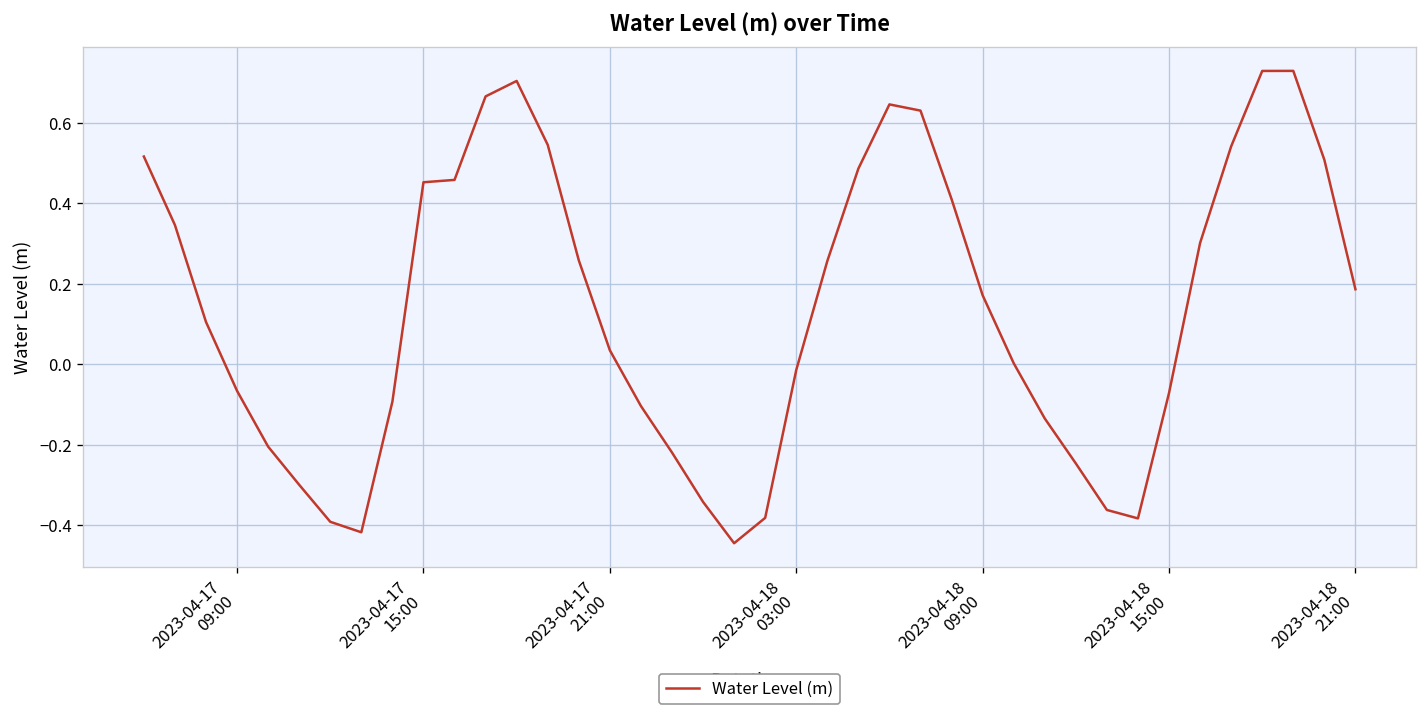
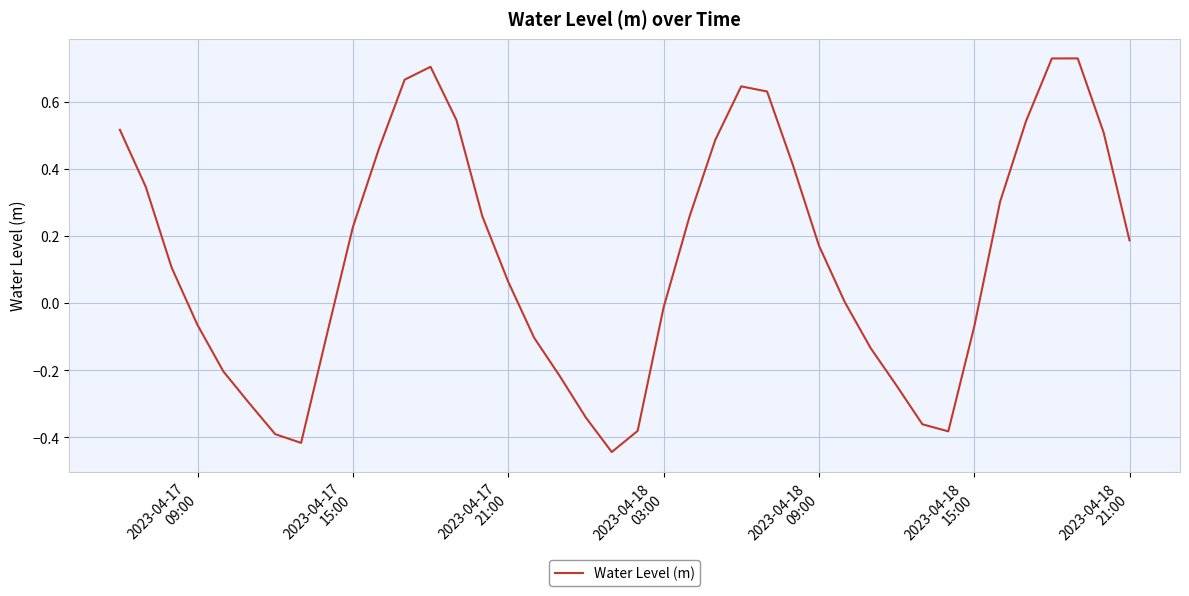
2023-04-17 15:00: 0.45 -> 0.23
2023-04-17 21:00: 0.03 -> 0.06
